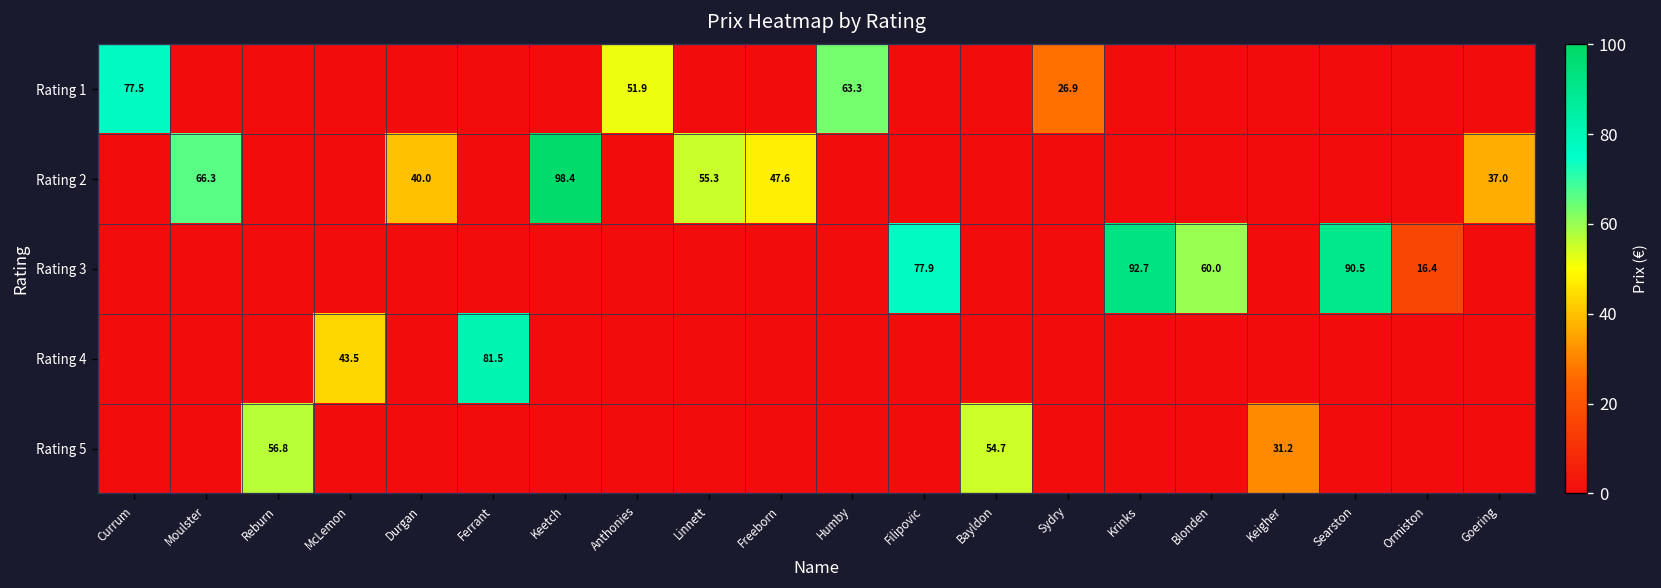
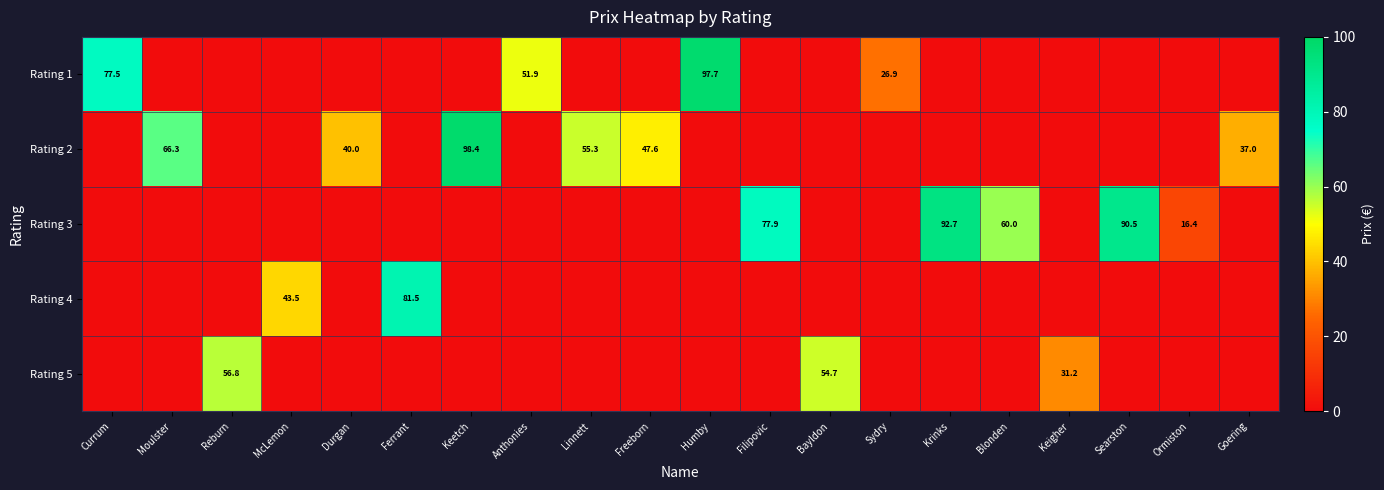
Rating 1, Humby: 63.3 -> 97.7
